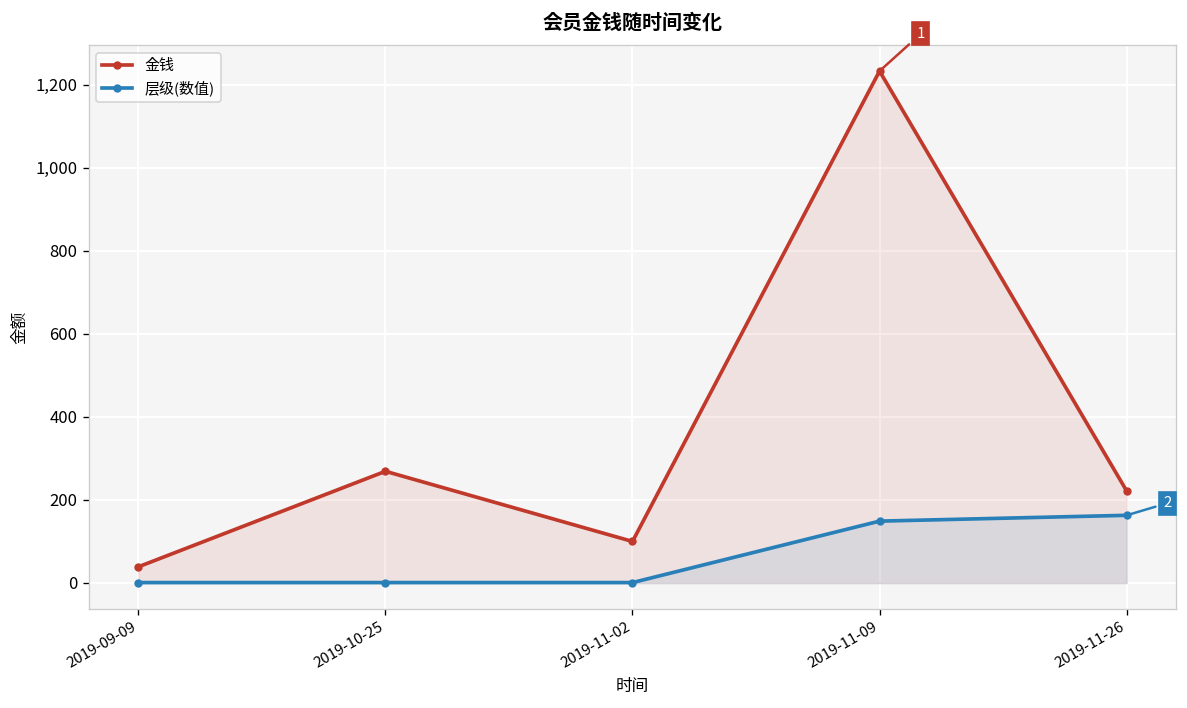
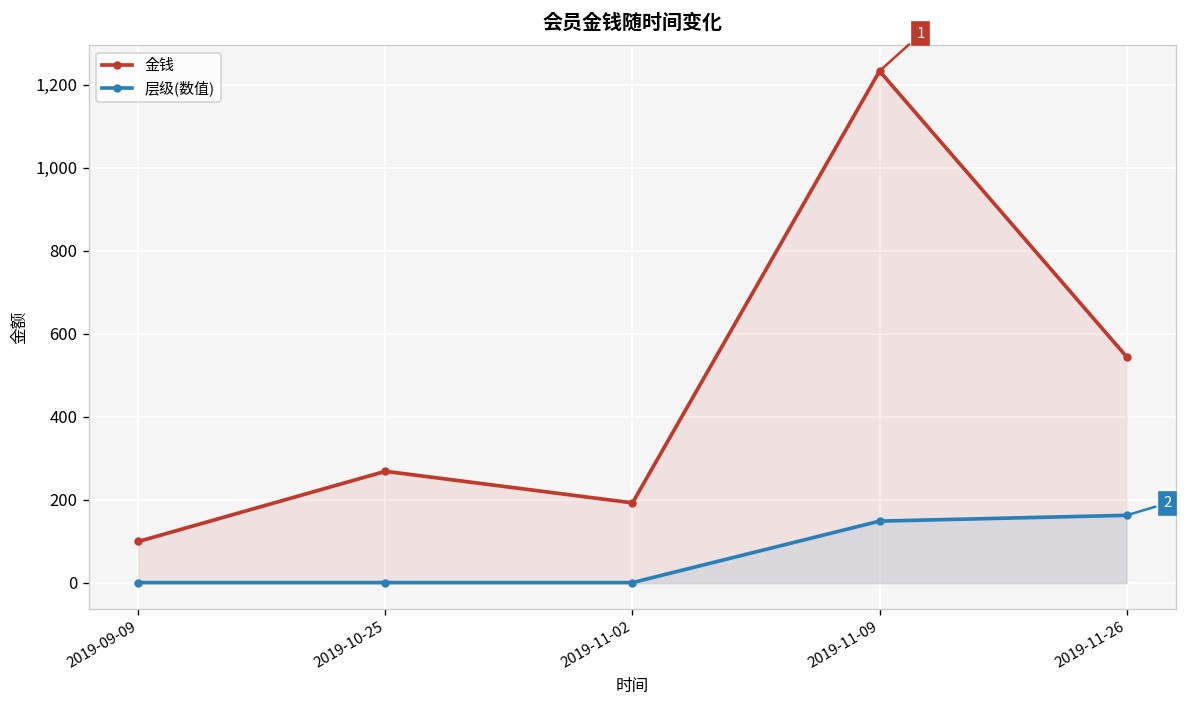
金钱, 2019-09-09: 40 -> 100
金钱, 2019-11-02: 100 -> 190
金钱, 2019-11-26: 220 -> 550
